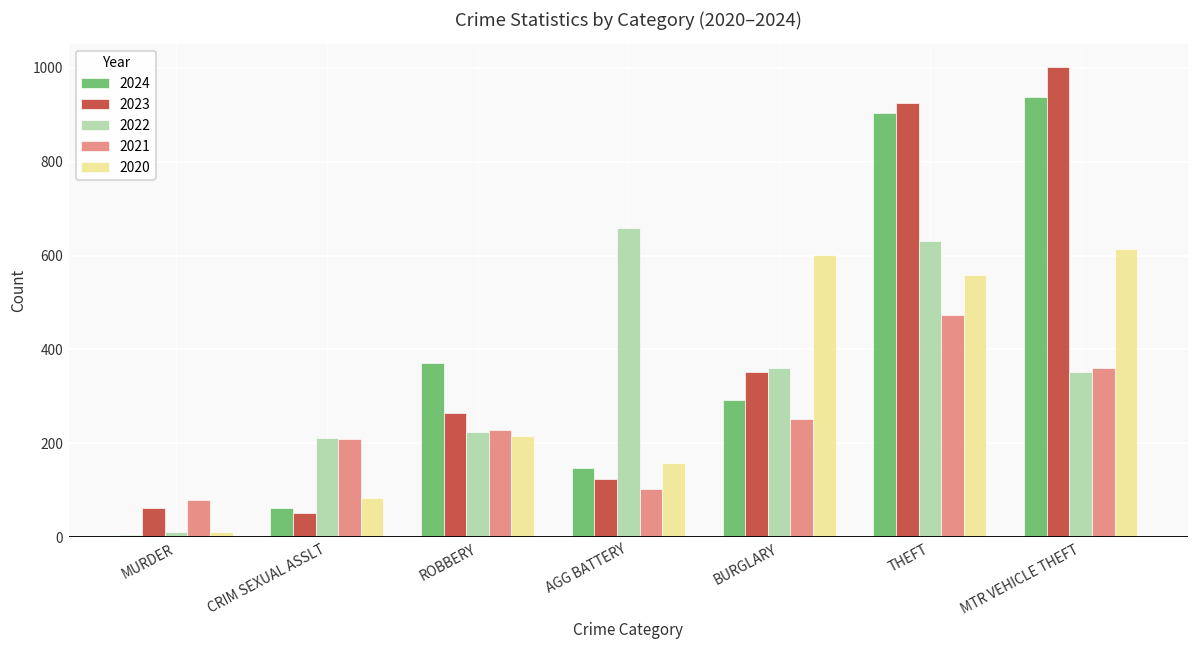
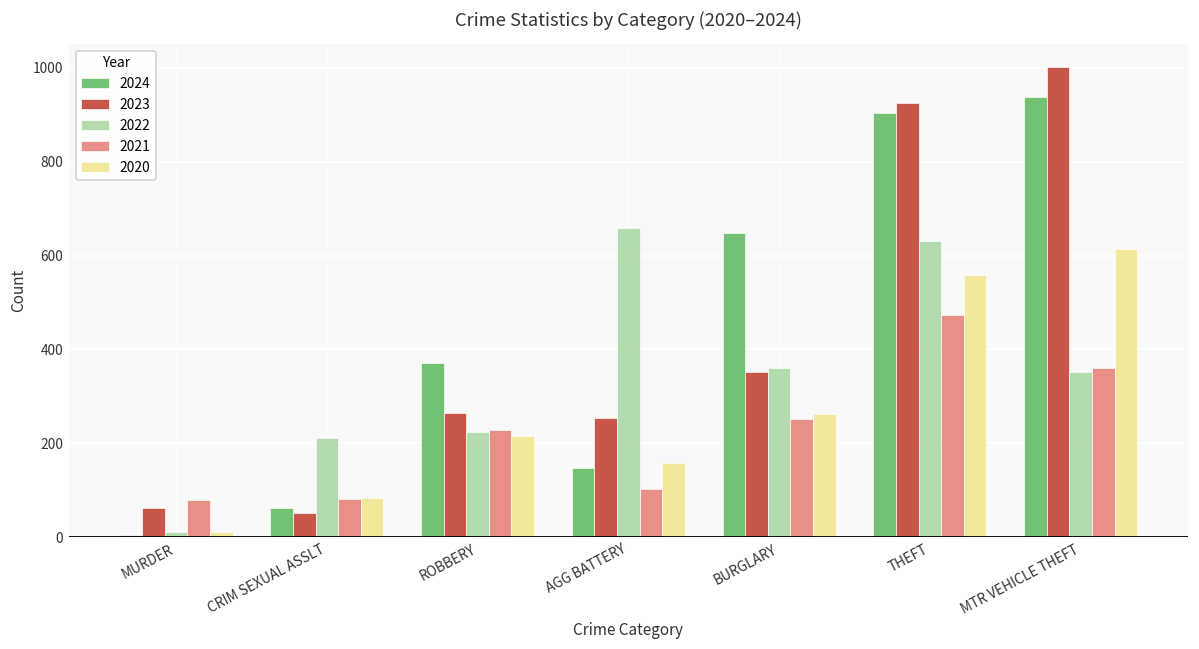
2021, CRIM SEXUAL ASSLT: 210 -> 80
2023, AGG BATTERY: 120 -> 250
2024, BURGLARY: 290 -> 650
2020, BURGLARY: 600 -> 260
